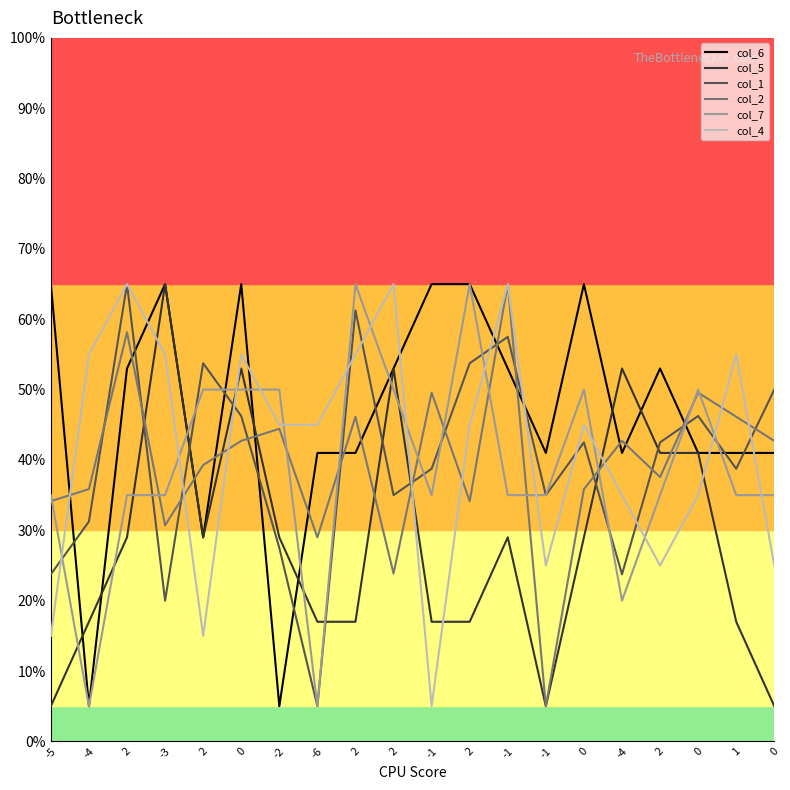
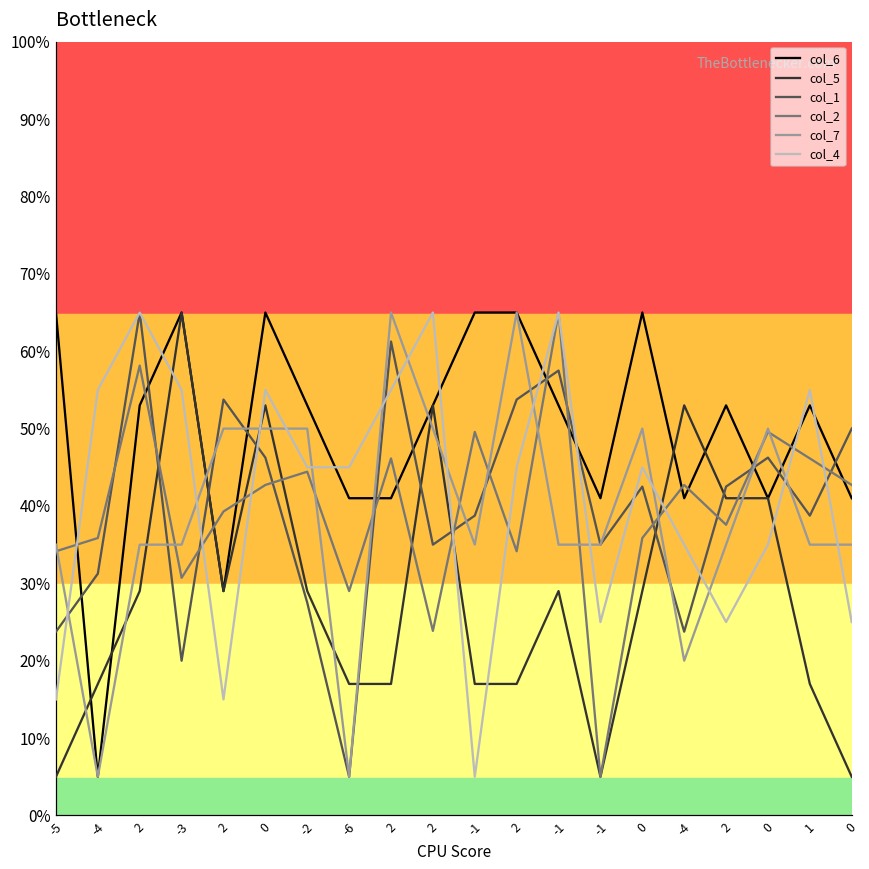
col_6, -2: 5% -> 53%
col_6, 1: 41% -> 53%
